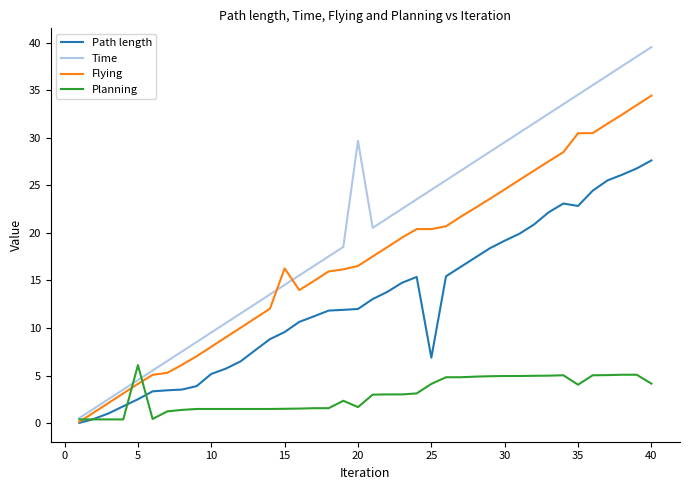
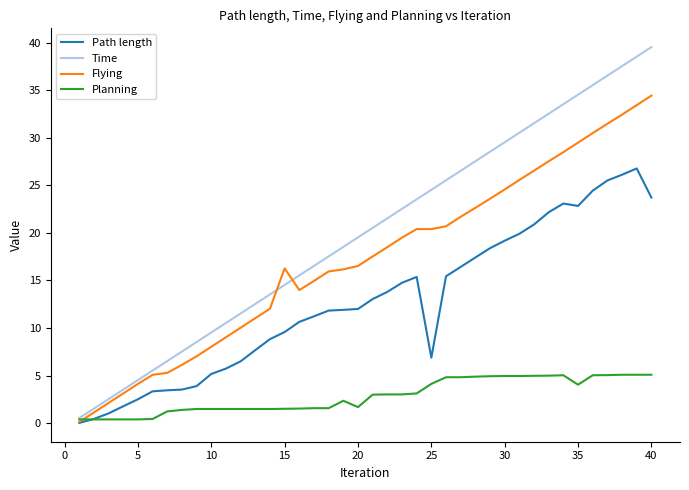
Planning, 5: 6 -> 0
Time, 20: 30 -> 20
Flying, 35: 30 -> 29
Path length, 40: 28 -> 24
Planning, 40: 4 -> 5
